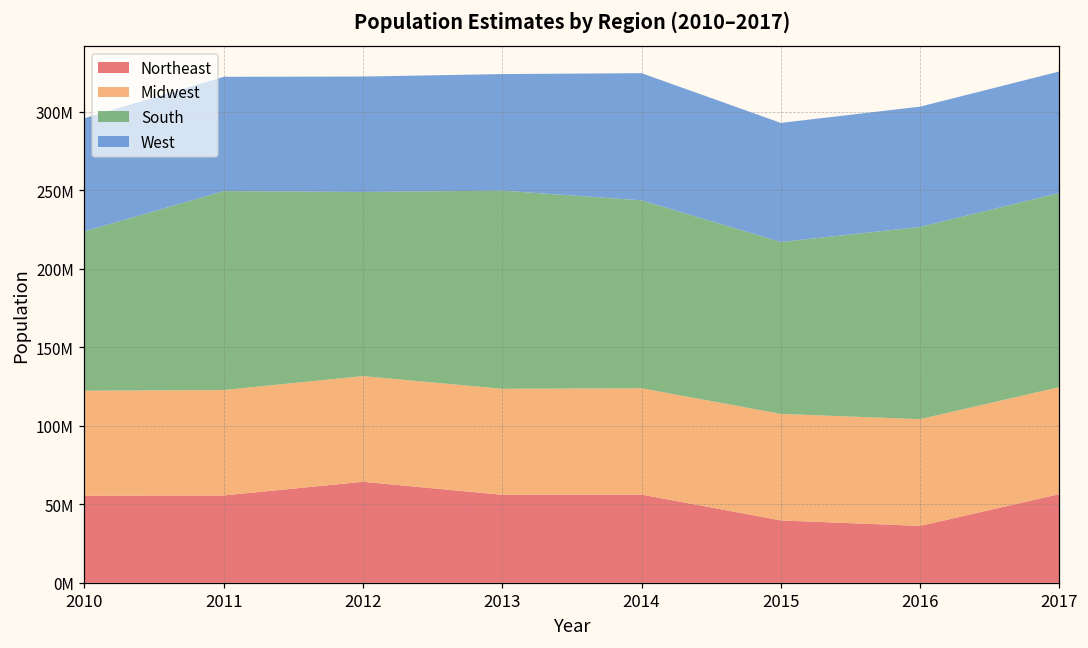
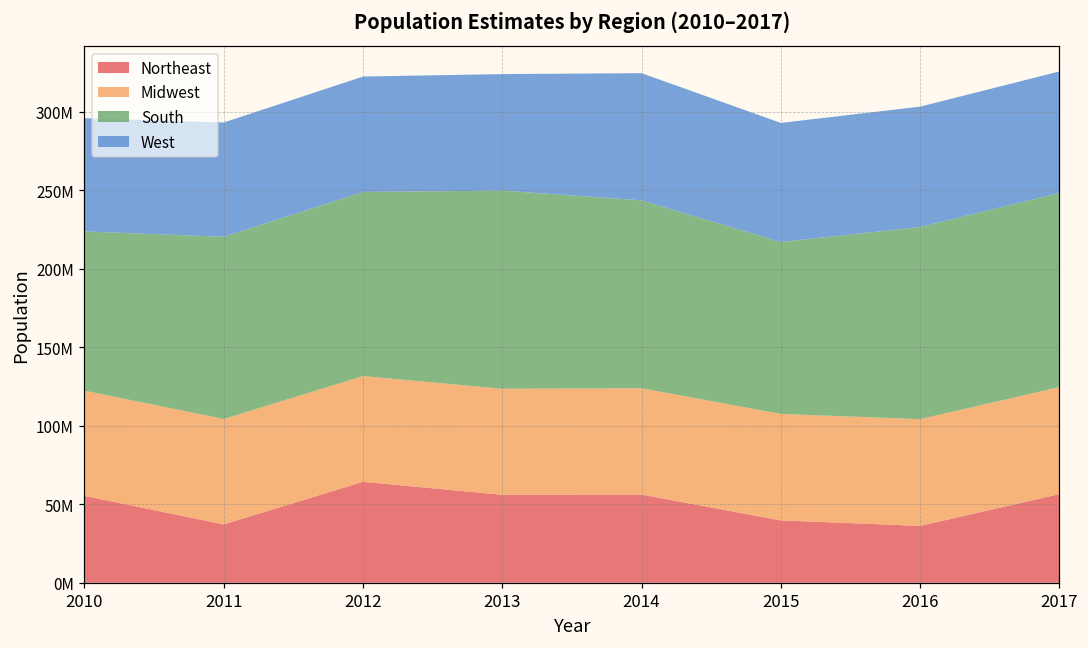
Northeast, 2011: 56000000 -> 37000000
South, 2011: 127000000 -> 116000000
